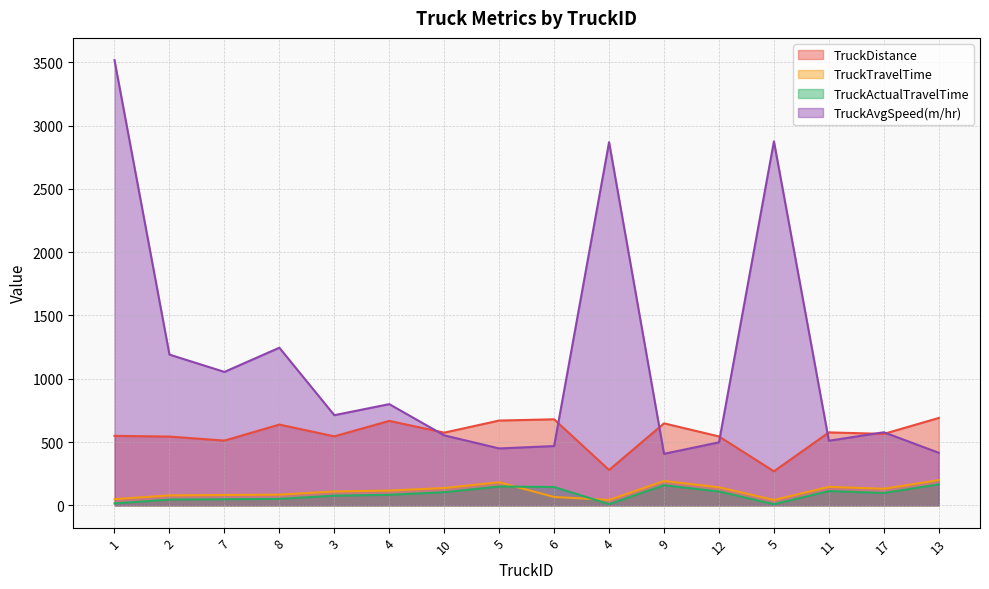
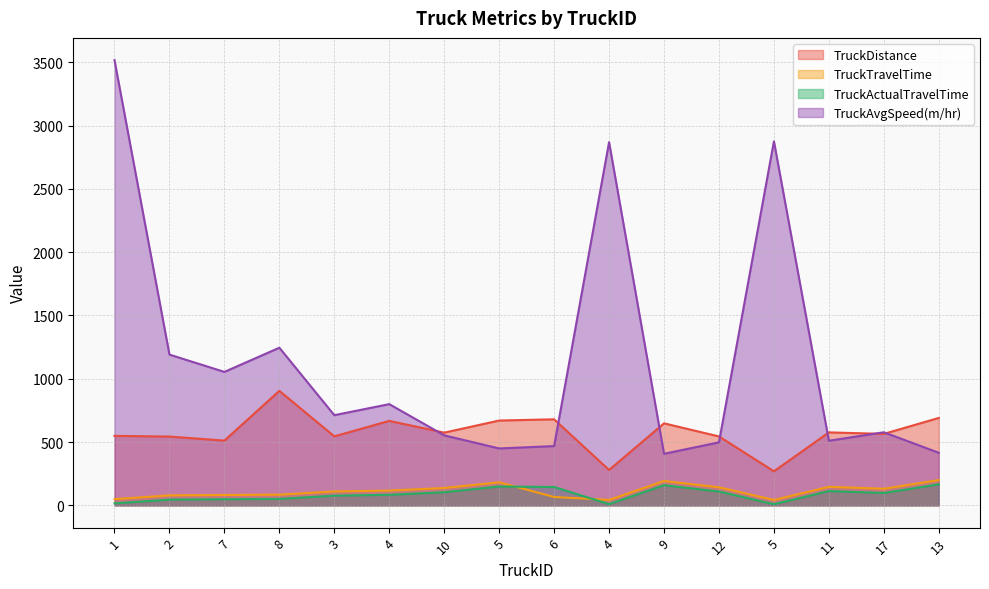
TruckDistance, 8: 640 -> 900
